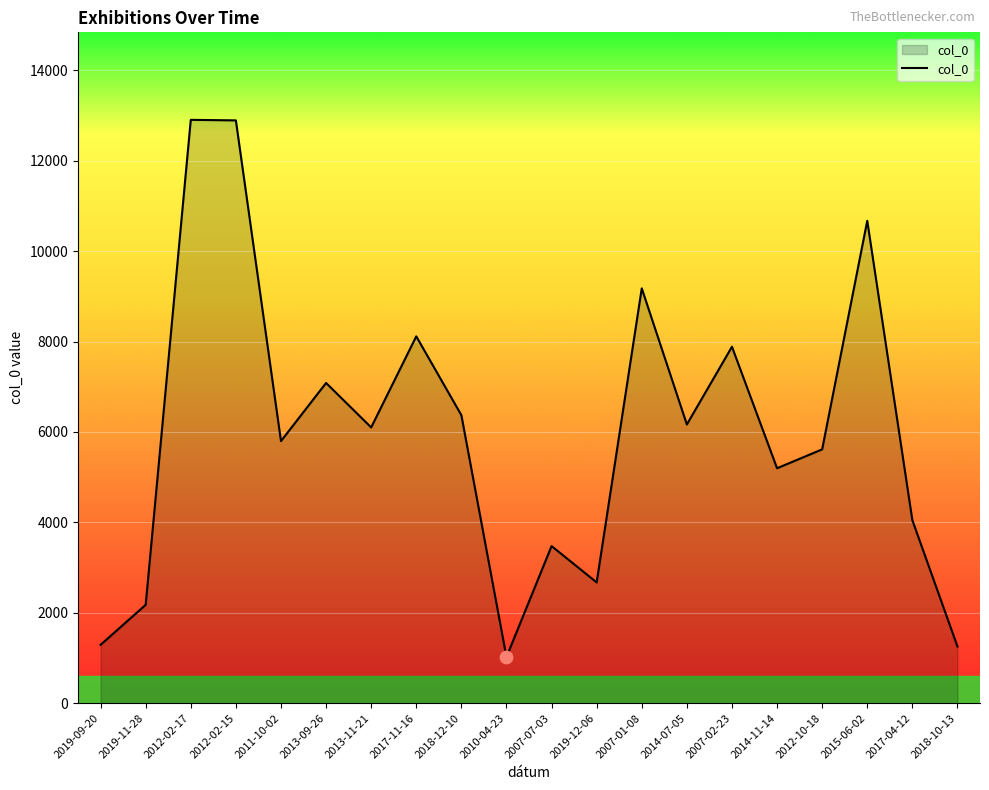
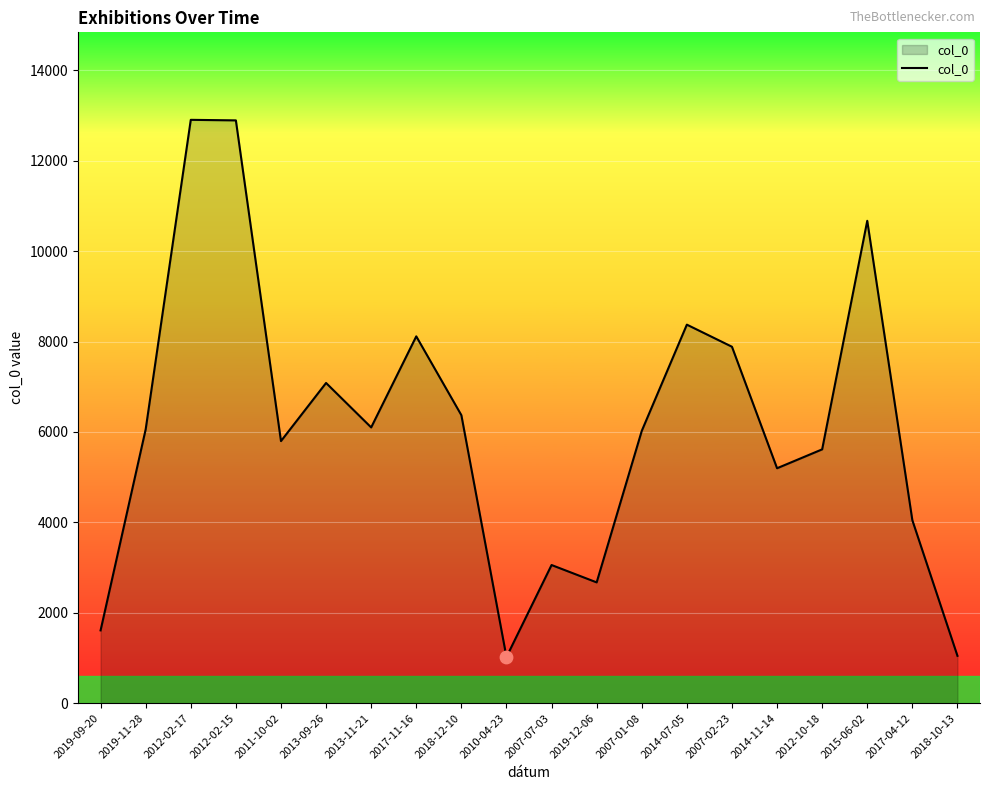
col_0, 2019-09-20: 1300 -> 1600
col_0, 2019-11-28: 2200 -> 6100
col_0, 2007-07-03: 3500 -> 3100
col_0, 2007-01-08: 9200 -> 6000
col_0, 2014-07-05: 6200 -> 8400
col_0, 2018-10-13: 1300 -> 1000
